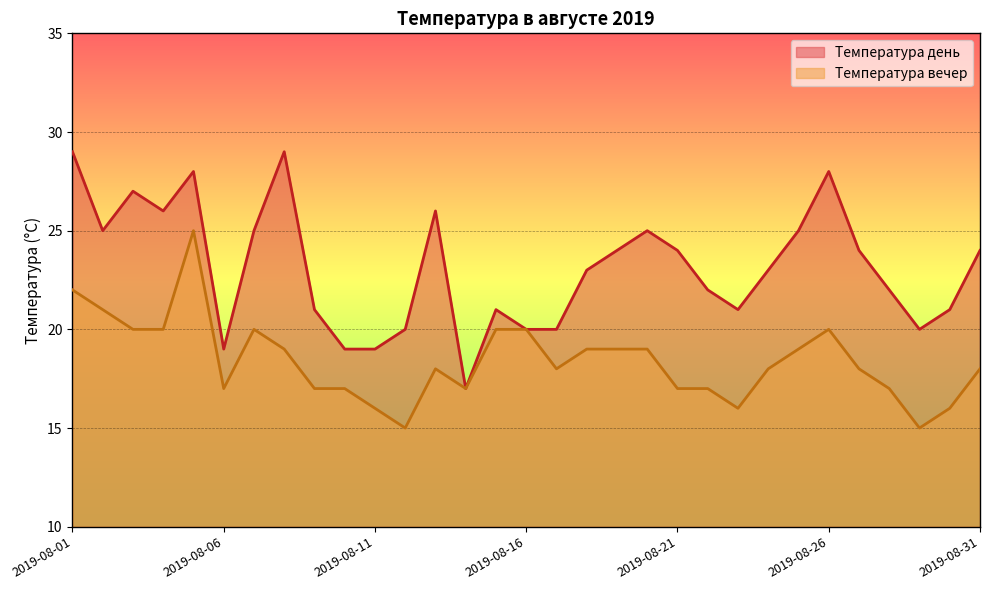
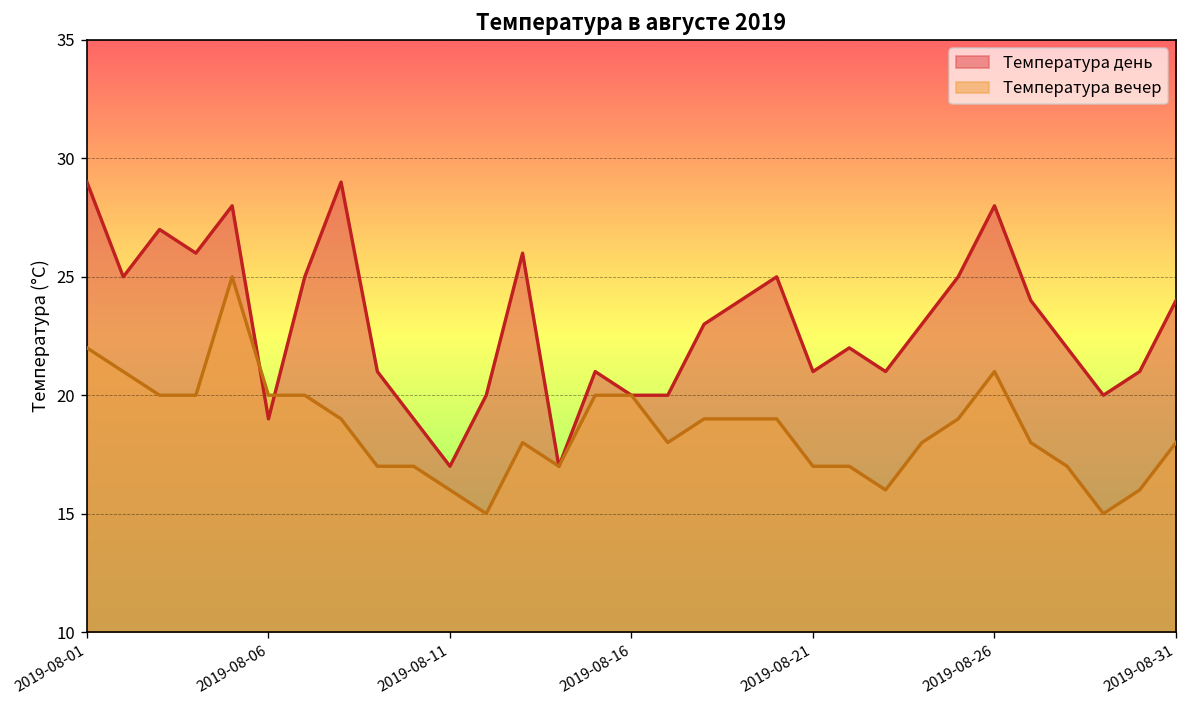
Температура вечер, 2019-08-06: 17 -> 20
Температура день, 2019-08-11: 19 -> 17
Температура день, 2019-08-21: 24 -> 21
Температура вечер, 2019-08-26: 20 -> 21
